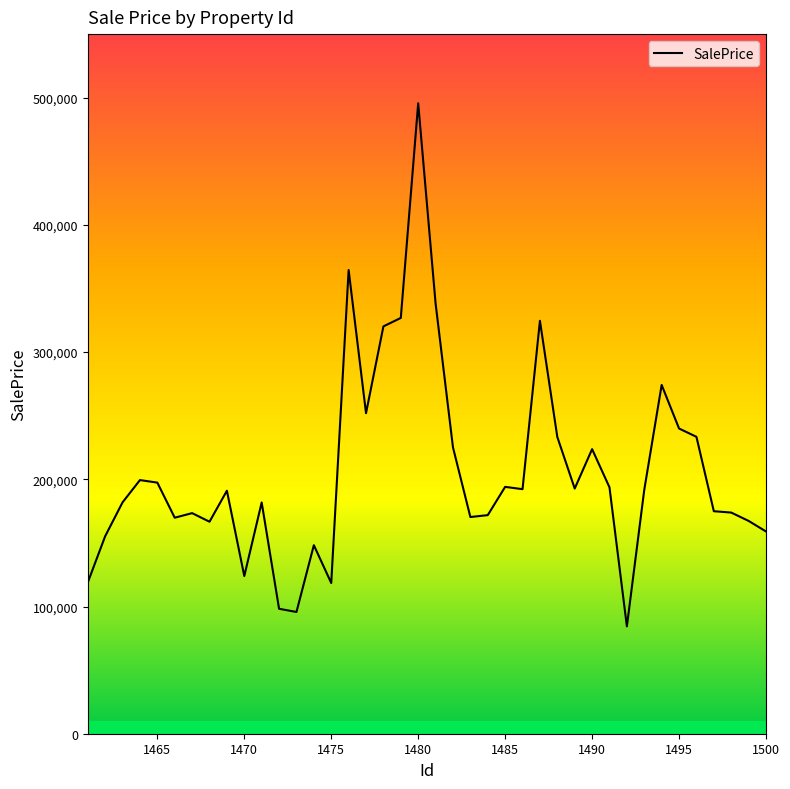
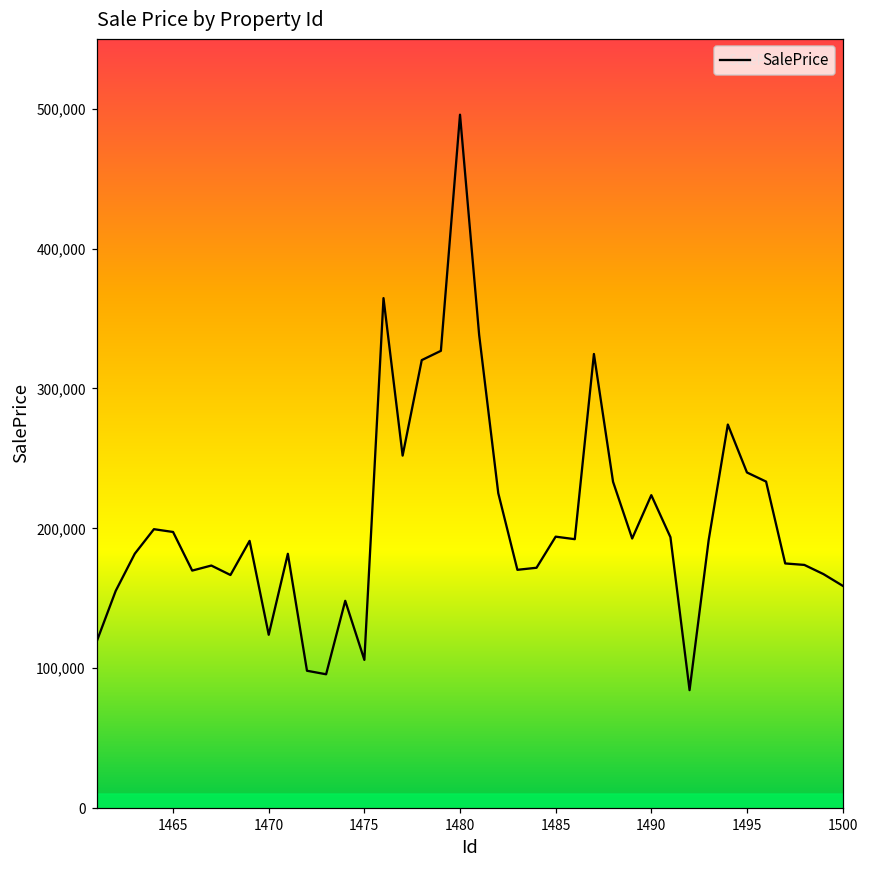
1475: 118,000 -> 106,000
